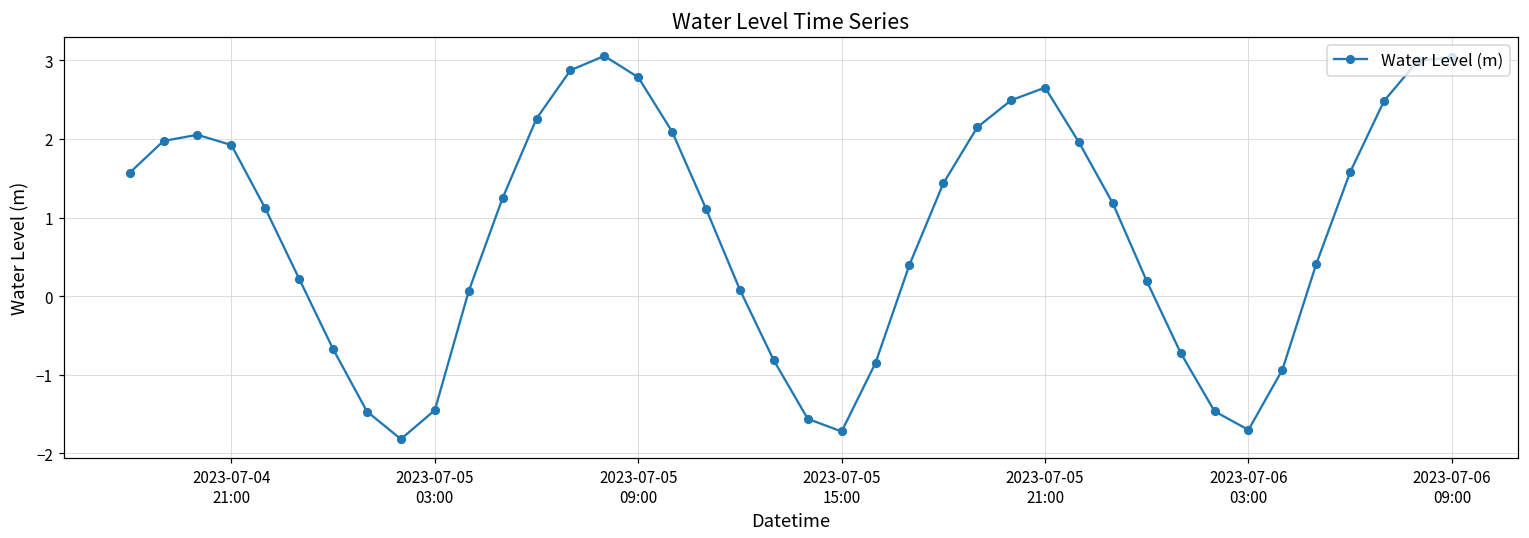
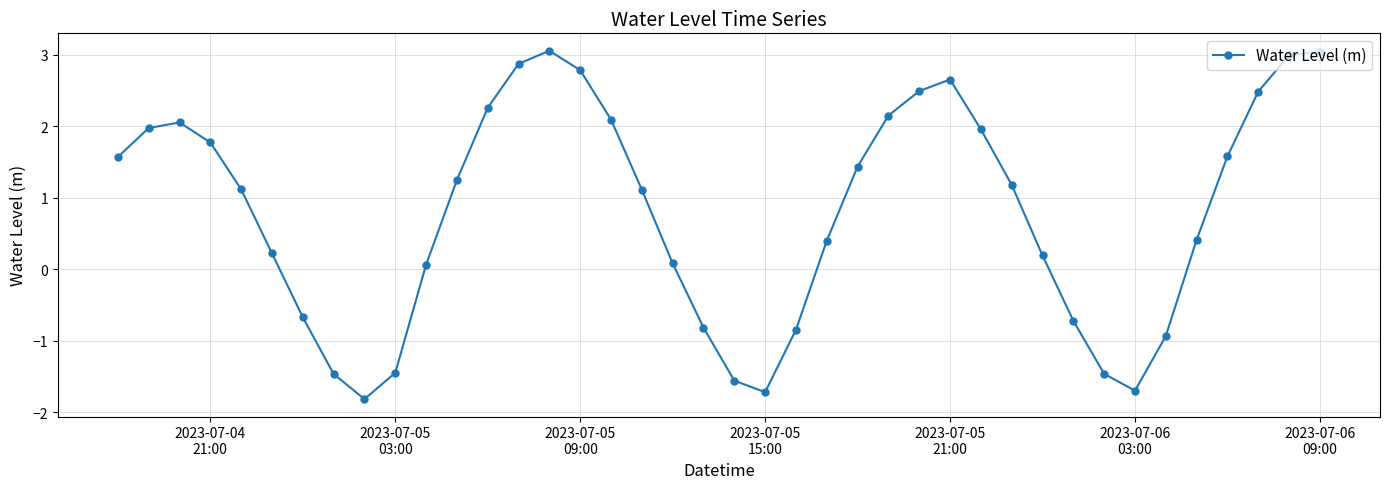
2023-07-04 21:00: 1.9 -> 1.8
